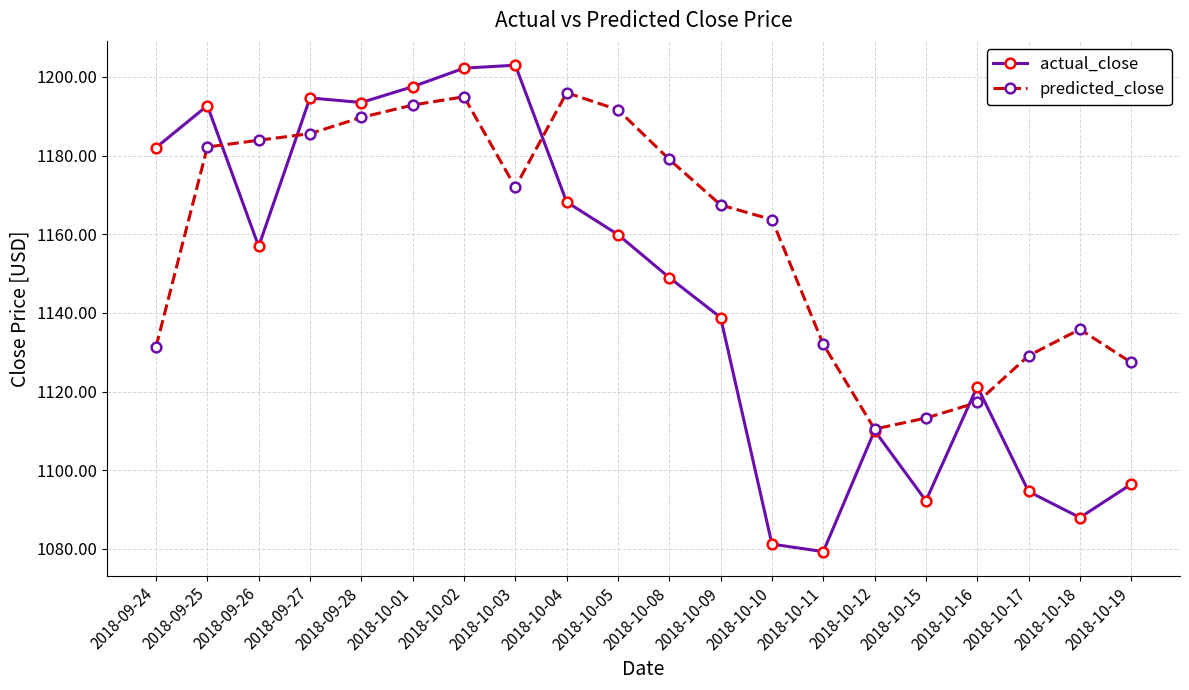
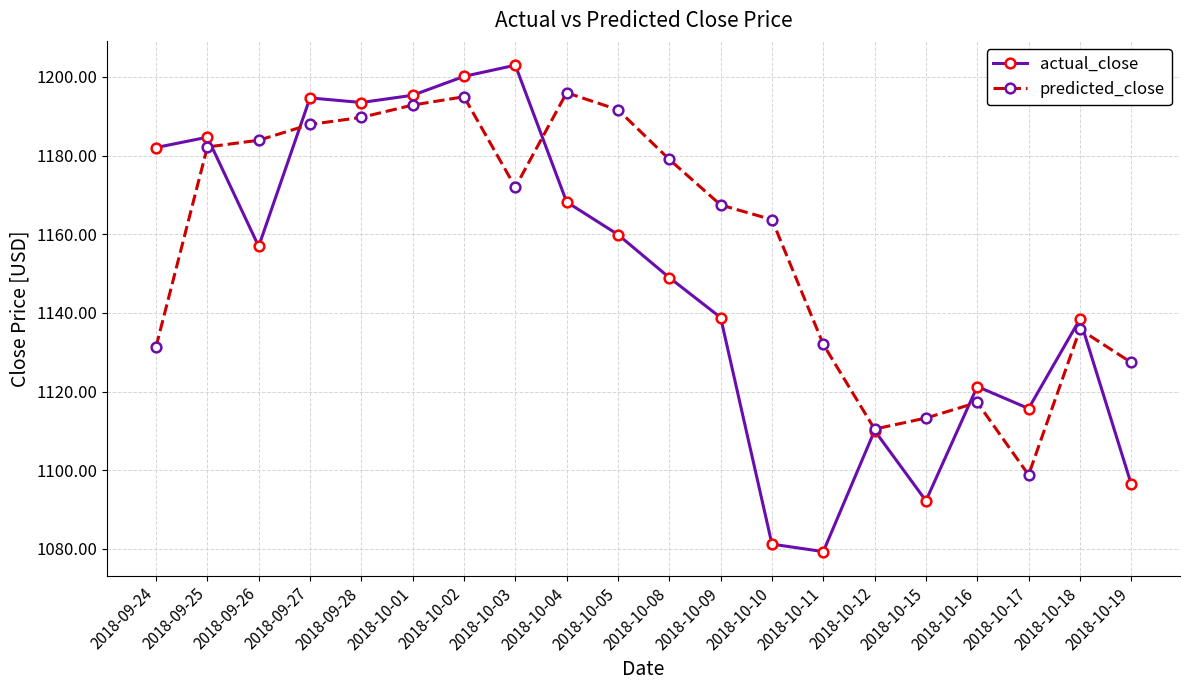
actual_close, 2018-09-25: 1193 -> 1185
predicted_close, 2018-09-27: 1186 -> 1188
actual_close, 2018-10-01: 1197 -> 1195
actual_close, 2018-10-02: 1202 -> 1200
actual_close, 2018-10-17: 1095 -> 1116
predicted_close, 2018-10-17: 1129 -> 1099
actual_close, 2018-10-18: 1088 -> 1138
